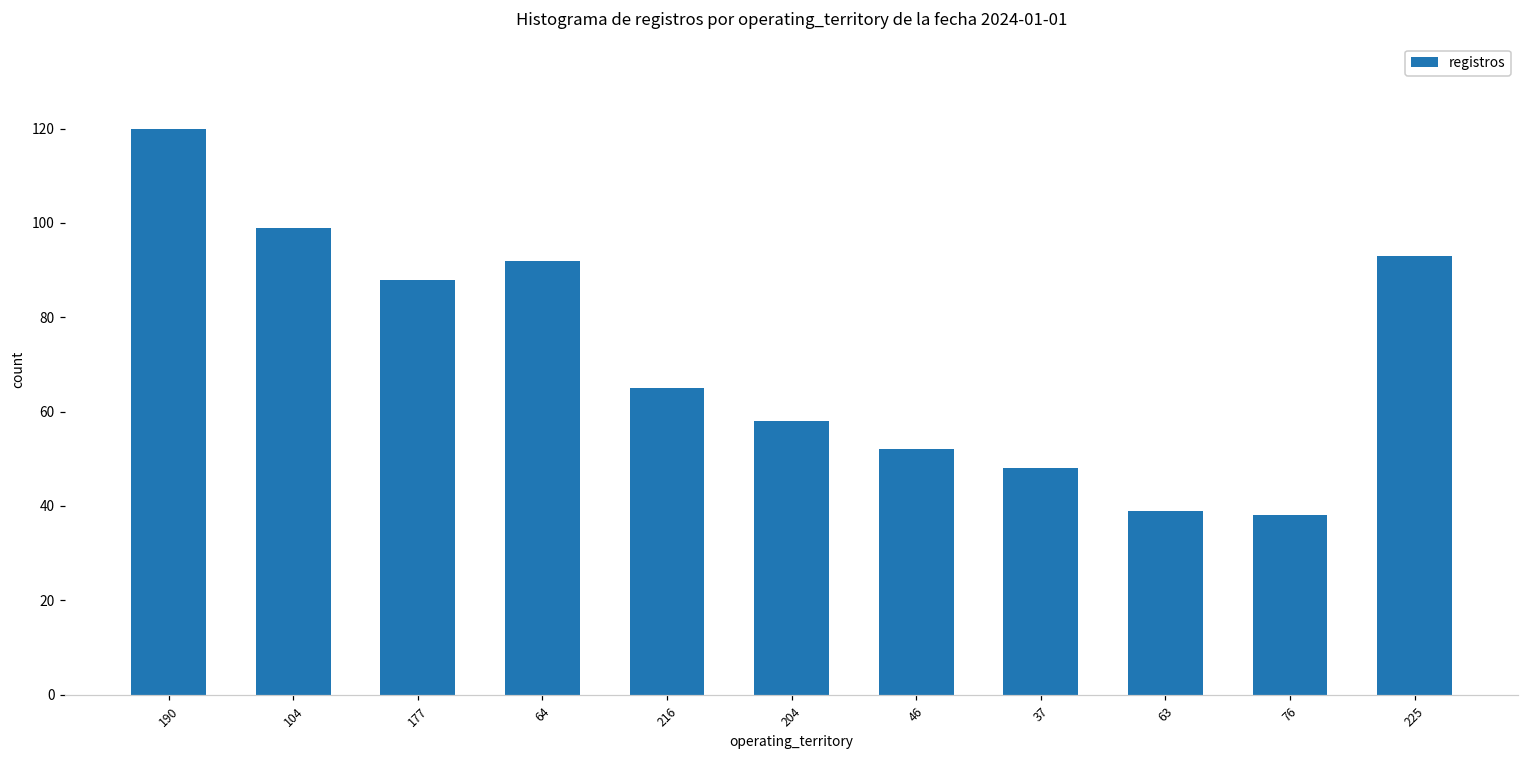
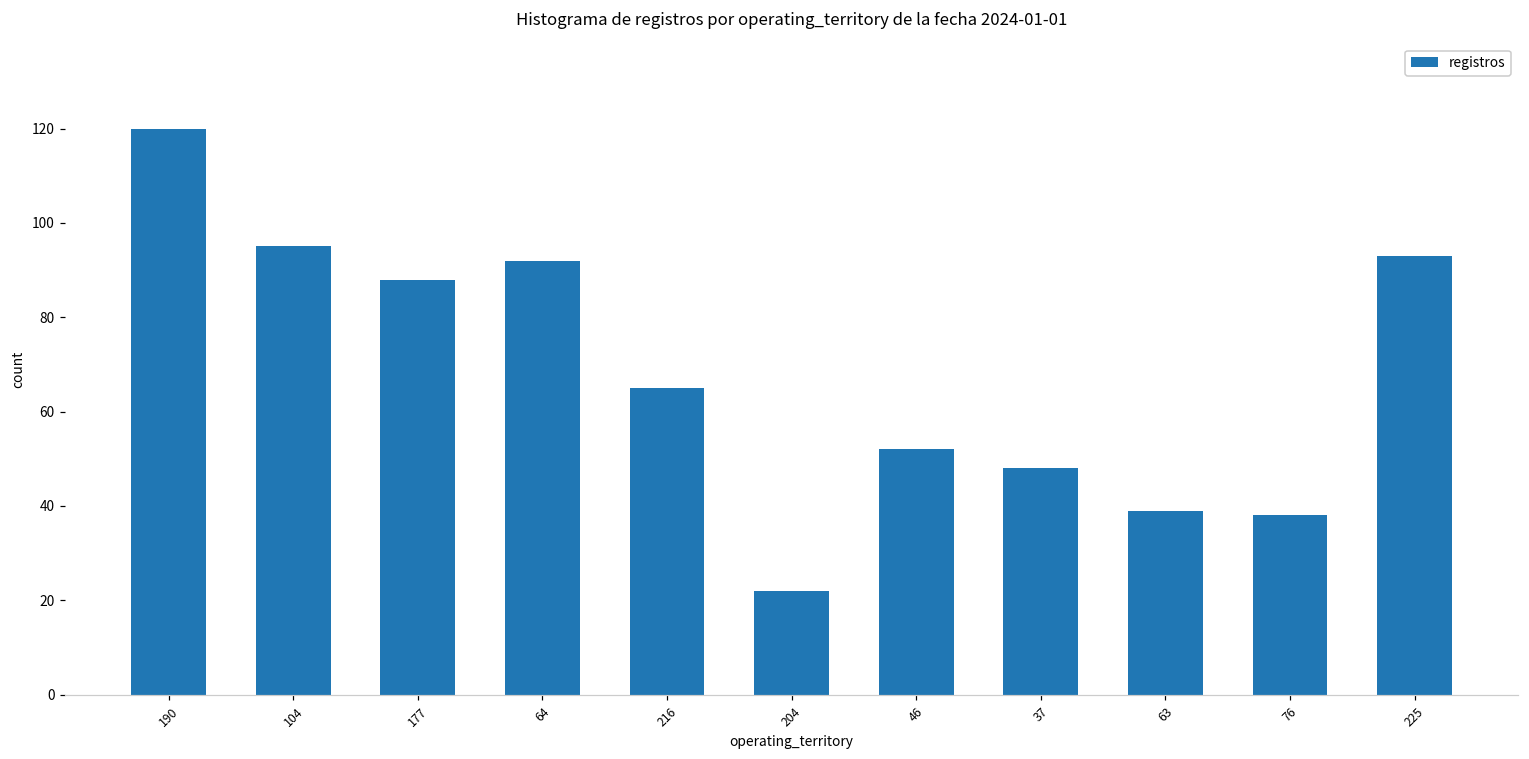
104: 99 -> 95
204: 58 -> 22
